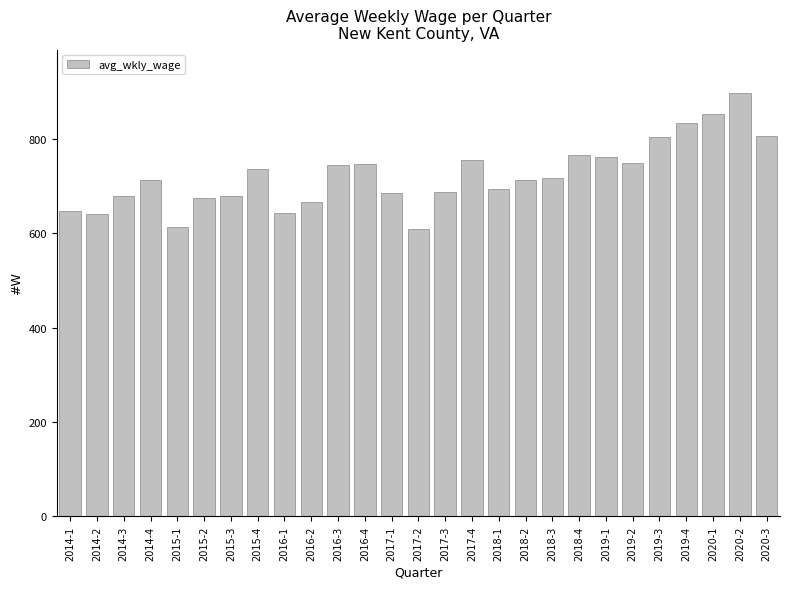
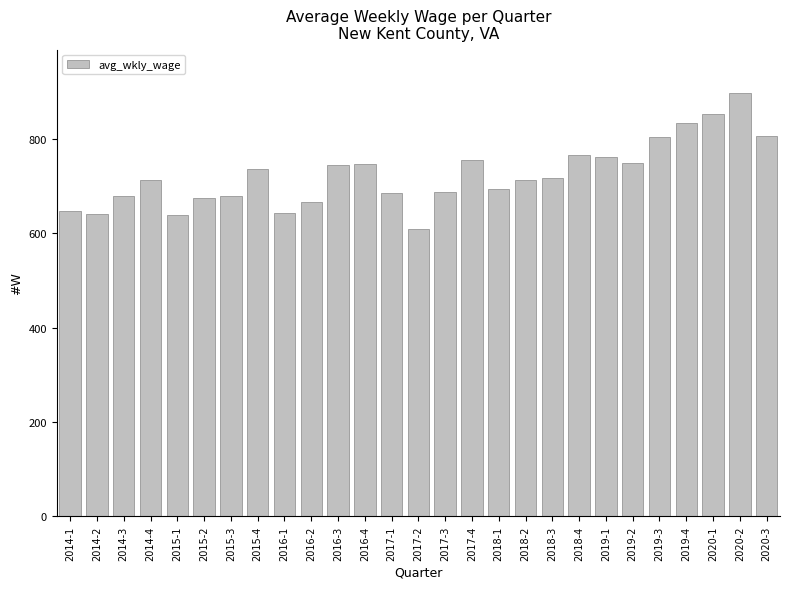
2015-1: 610 -> 640
